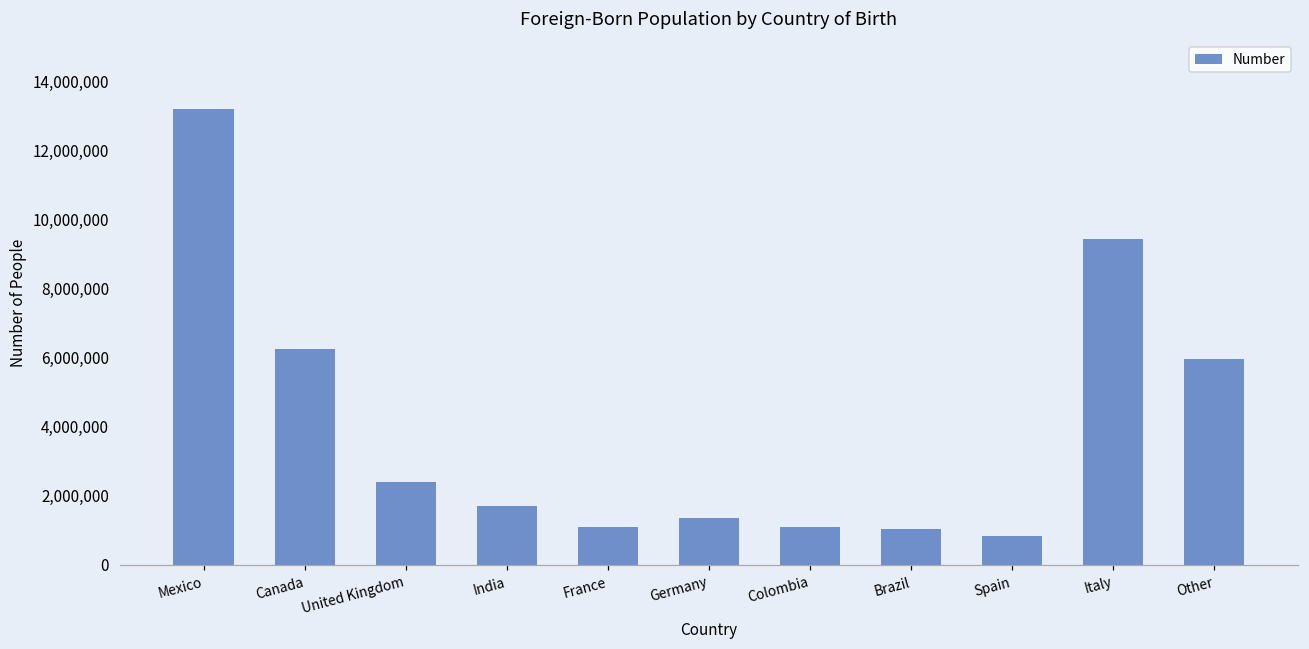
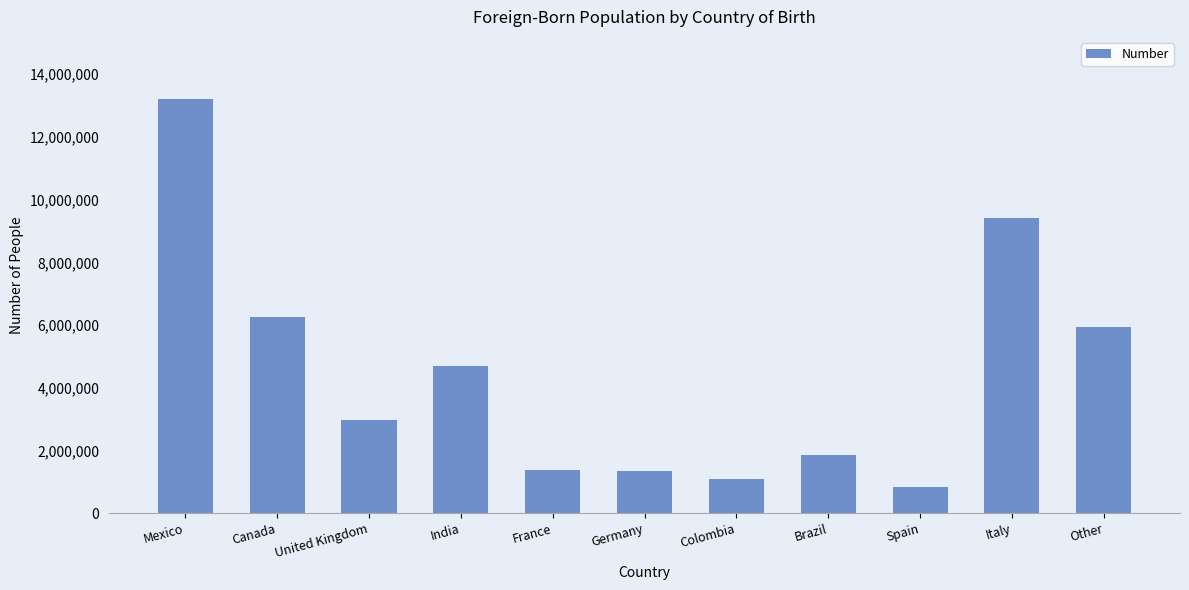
United Kingdom: 2,400,000 -> 3,000,000
India: 1,700,000 -> 4,700,000
France: 1,100,000 -> 1,400,000
Brazil: 1,000,000 -> 1,900,000
